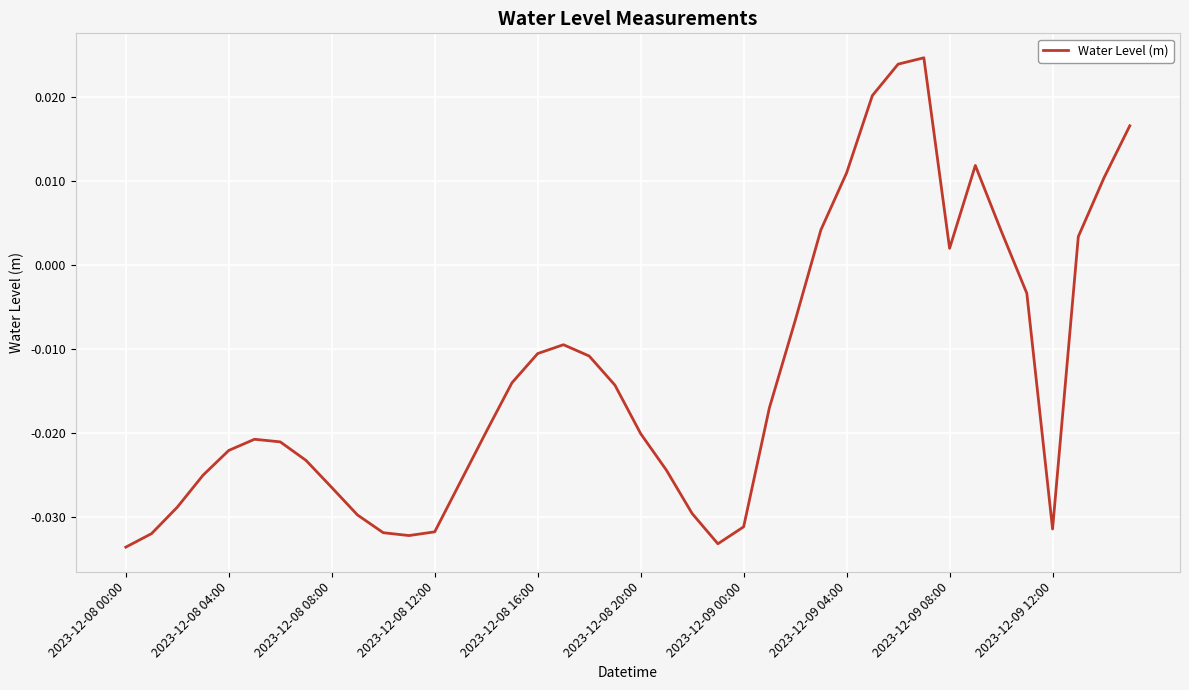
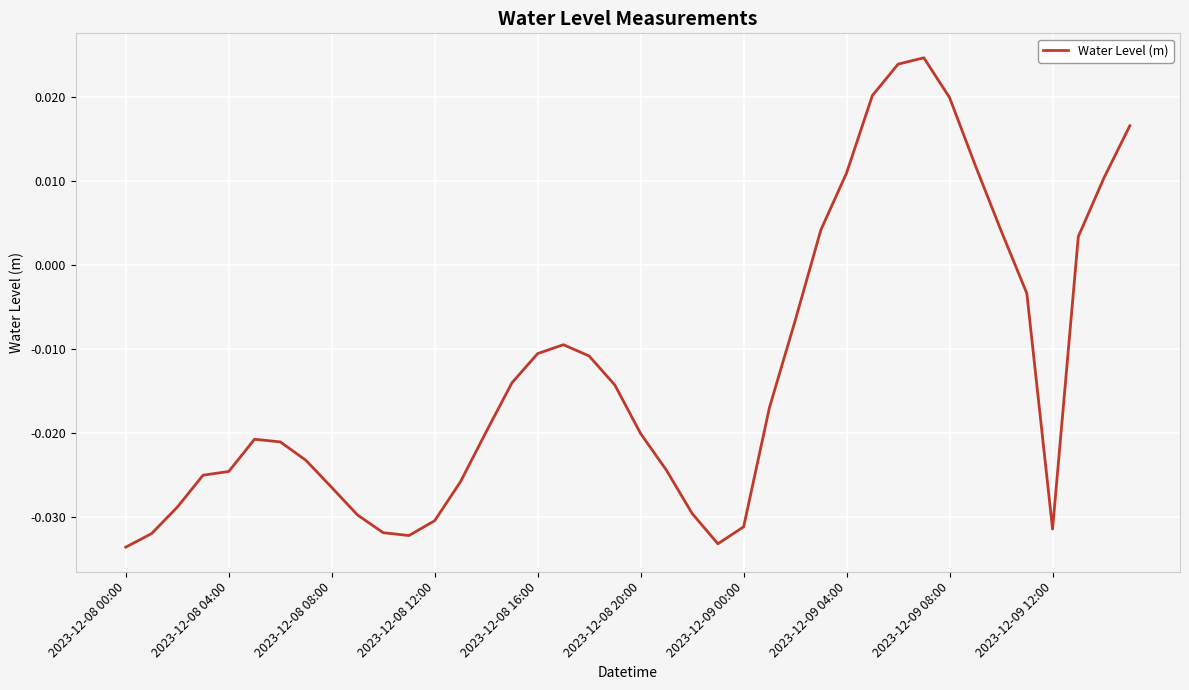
2023-12-08 04:00: -0.022 -> -0.025
2023-12-08 12:00: -0.032 -> -0.030
2023-12-09 08:00: 0.002 -> 0.020
